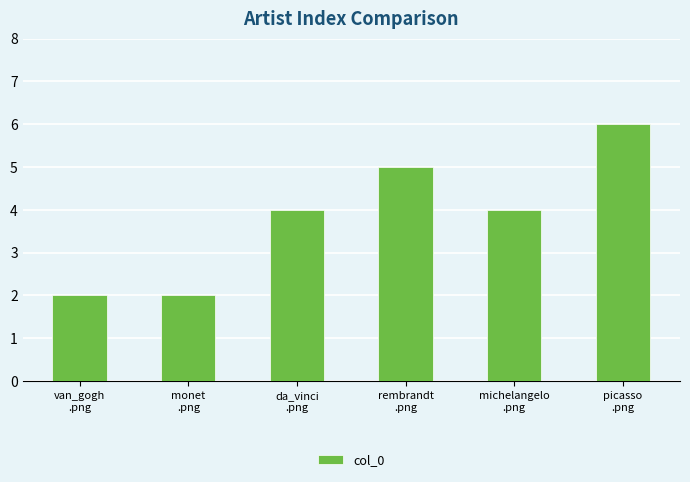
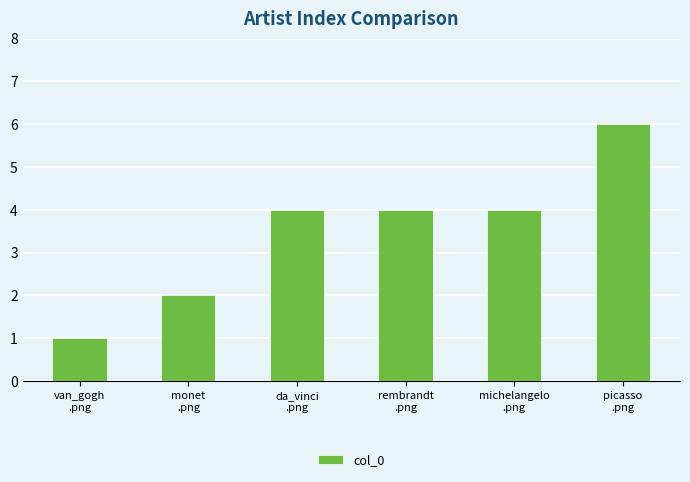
van_gogh .png: 2 -> 1
rembrandt .png: 5 -> 4
